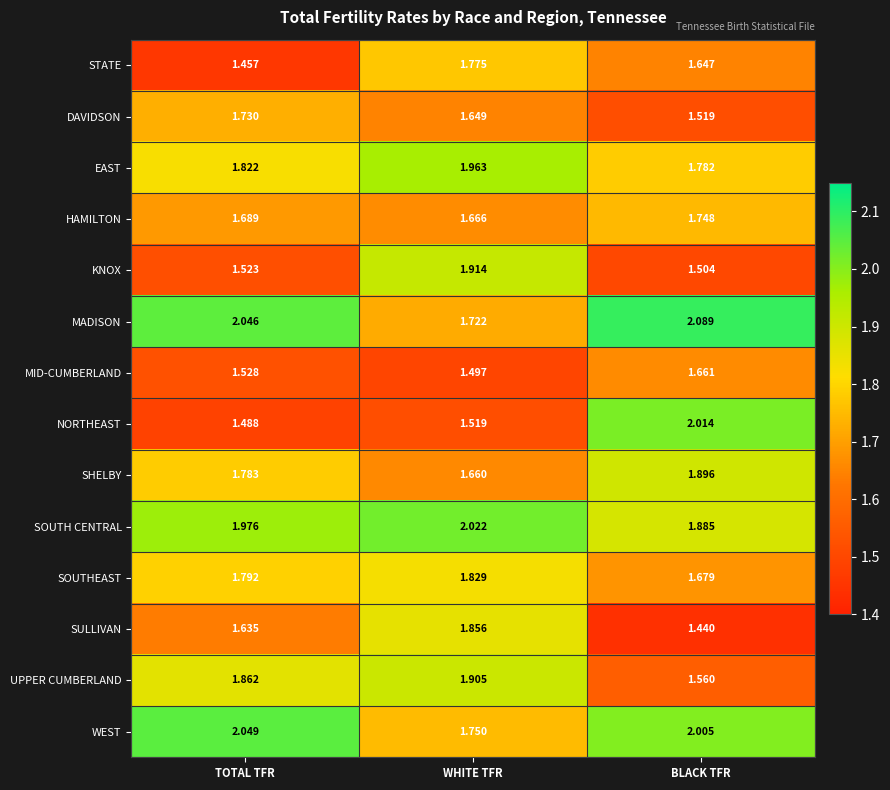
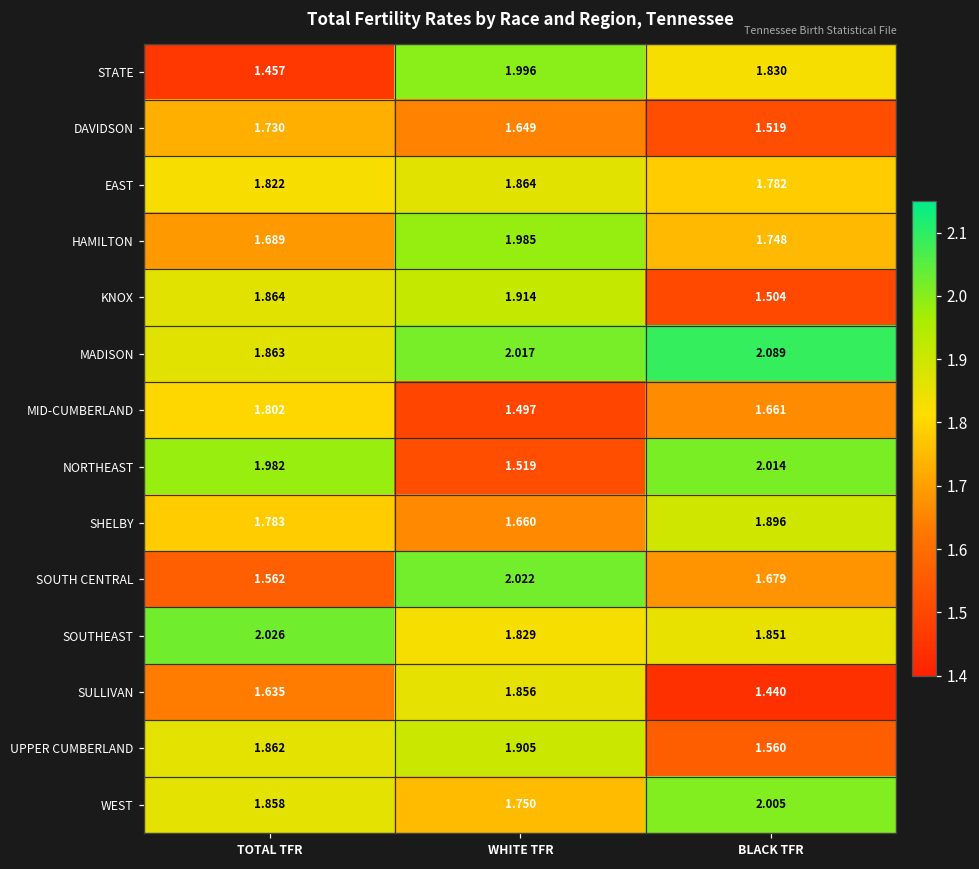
STATE, WHITE TFR: 1.775 -> 1.996
STATE, BLACK TFR: 1.647 -> 1.830
EAST, WHITE TFR: 1.963 -> 1.864
HAMILTON, WHITE TFR: 1.666 -> 1.985
KNOX, TOTAL TFR: 1.523 -> 1.864
MADISON, TOTAL TFR: 2.046 -> 1.863
MADISON, WHITE TFR: 1.722 -> 2.017
MID-CUMBERLAND, TOTAL TFR: 1.528 -> 1.802
NORTHEAST, TOTAL TFR: 1.488 -> 1.982
SOUTH CENTRAL, TOTAL TFR: 1.976 -> 1.562
SOUTH CENTRAL, BLACK TFR: 1.885 -> 1.679
SOUTHEAST, TOTAL TFR: 1.792 -> 2.026
SOUTHEAST, BLACK TFR: 1.679 -> 1.851
WEST, TOTAL TFR: 2.049 -> 1.858
